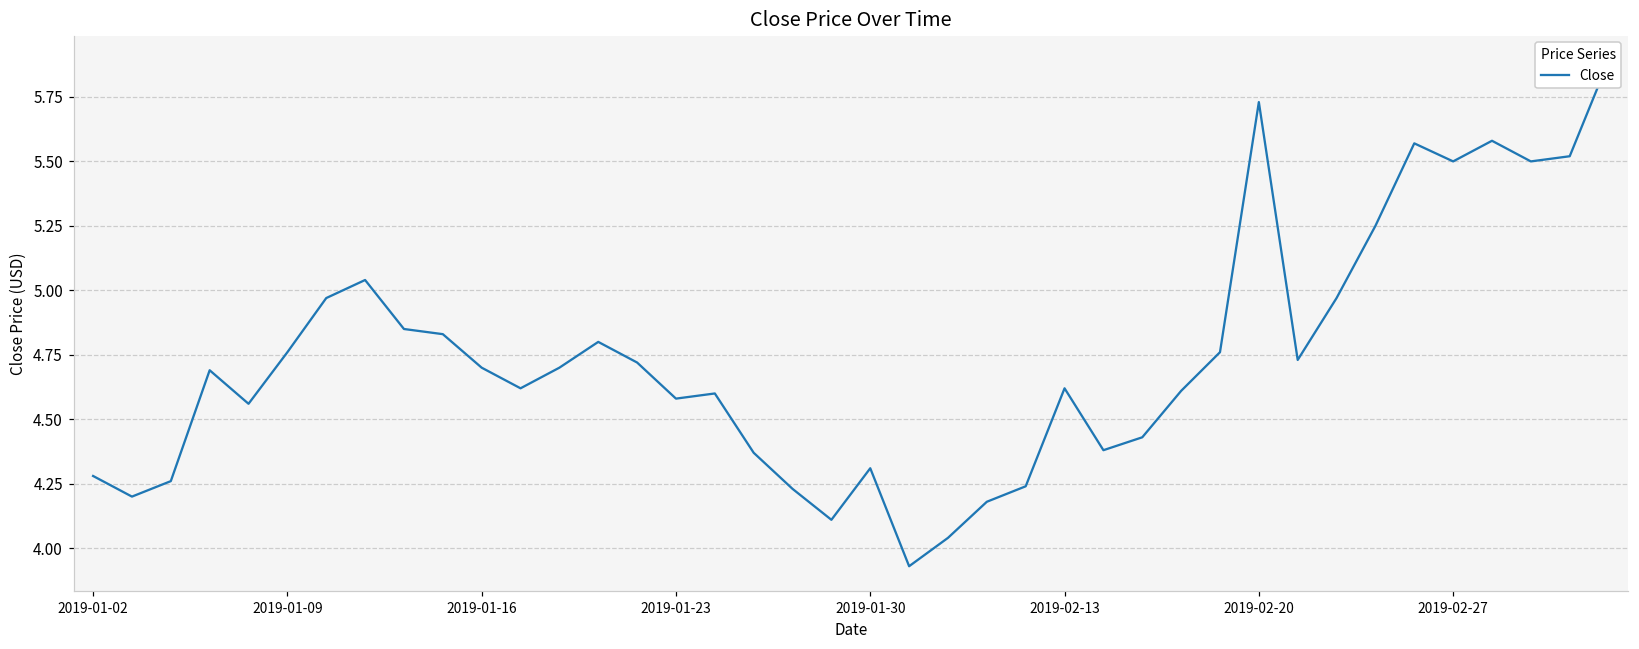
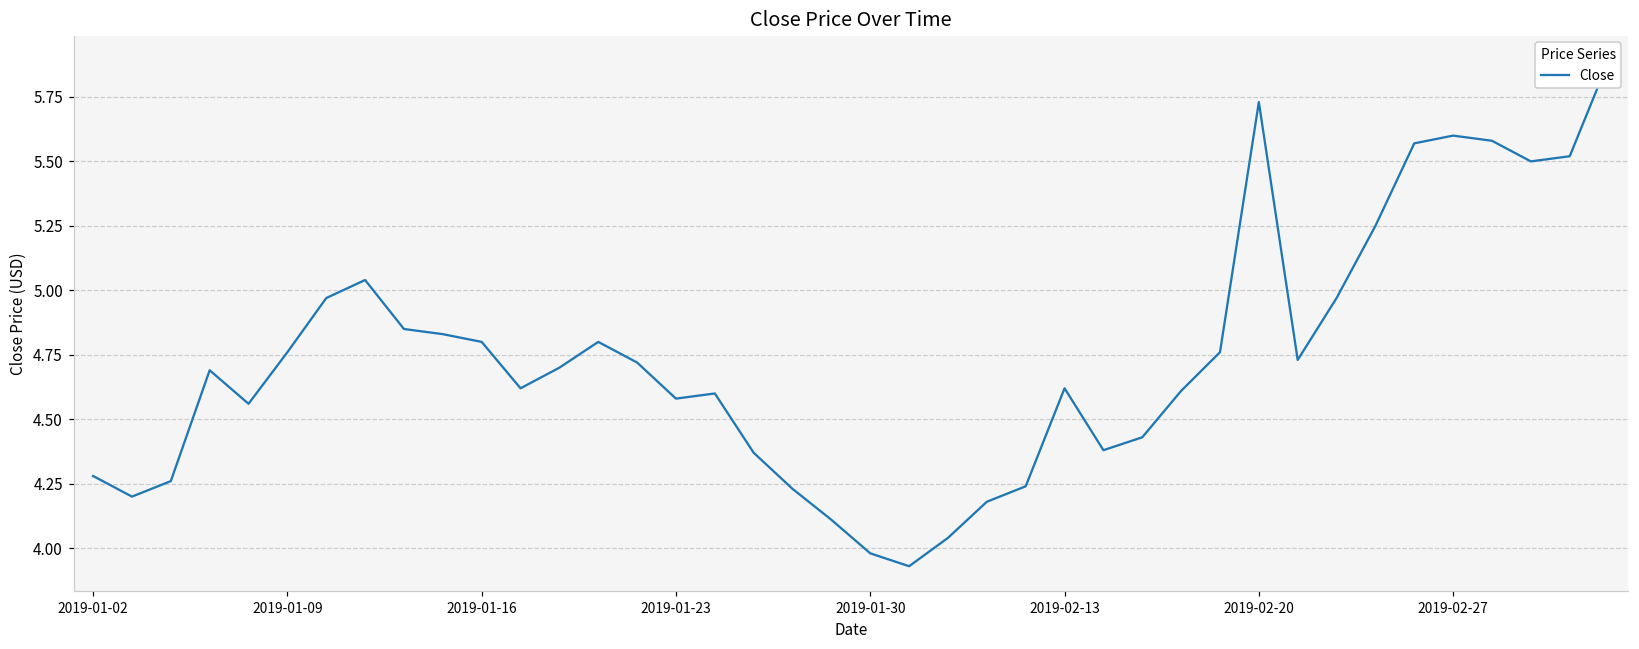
2019-01-16: 4.7 -> 4.8
2019-01-30: 4.31 -> 3.98
2019-02-27: 5.5 -> 5.6
